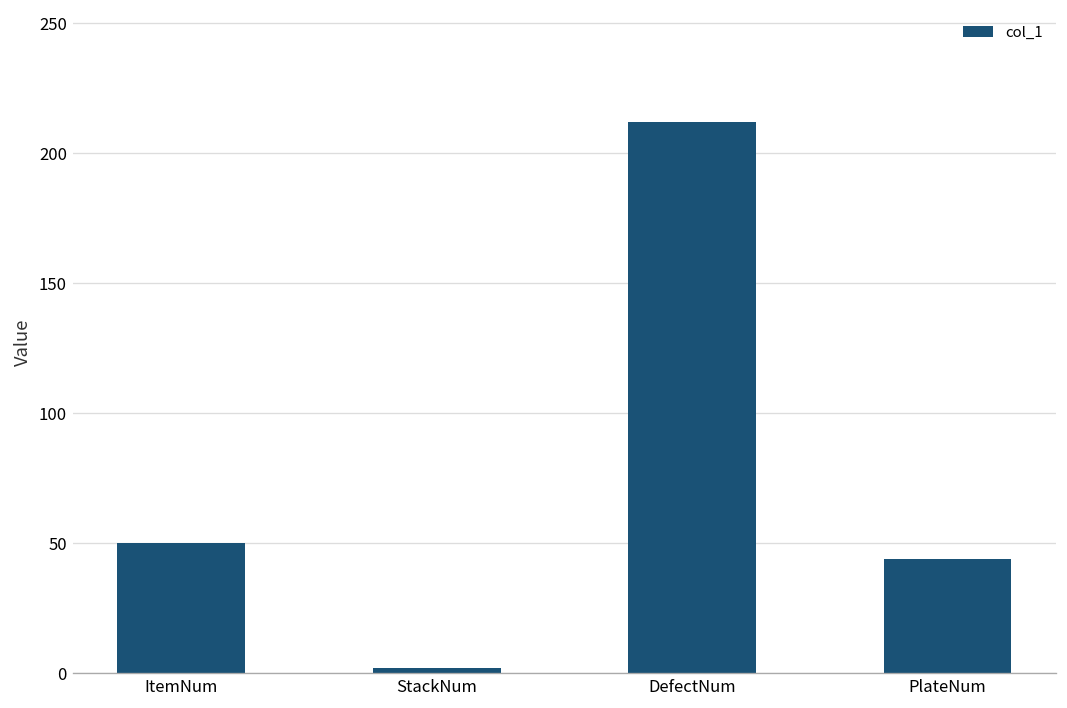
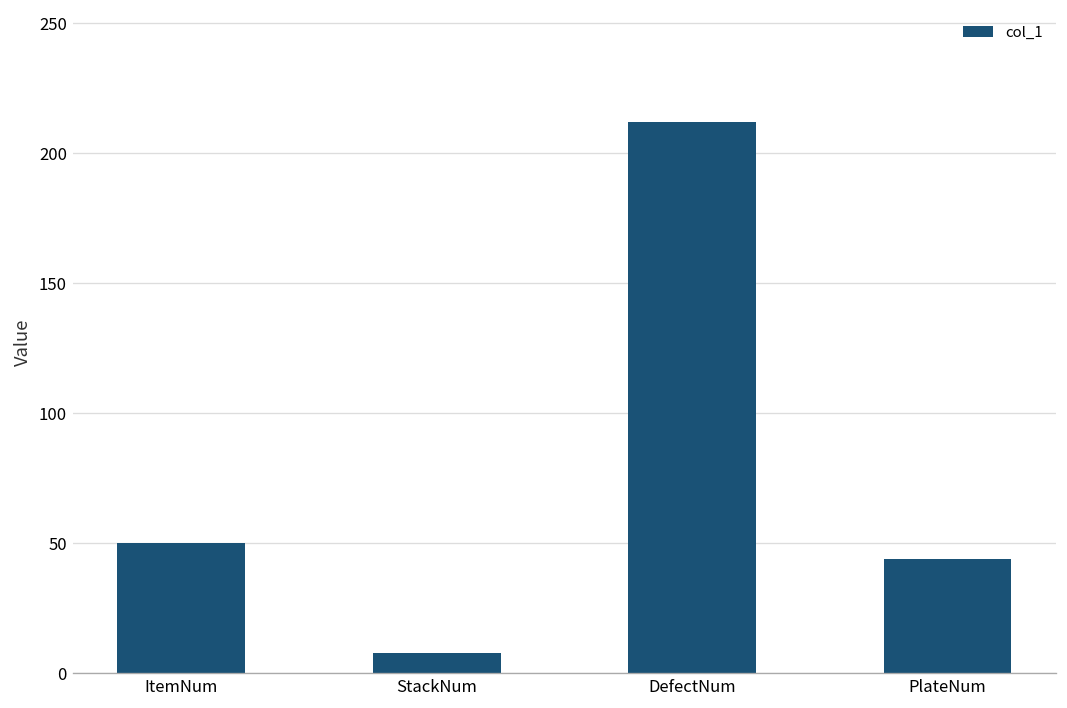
StackNum: 2 -> 8
